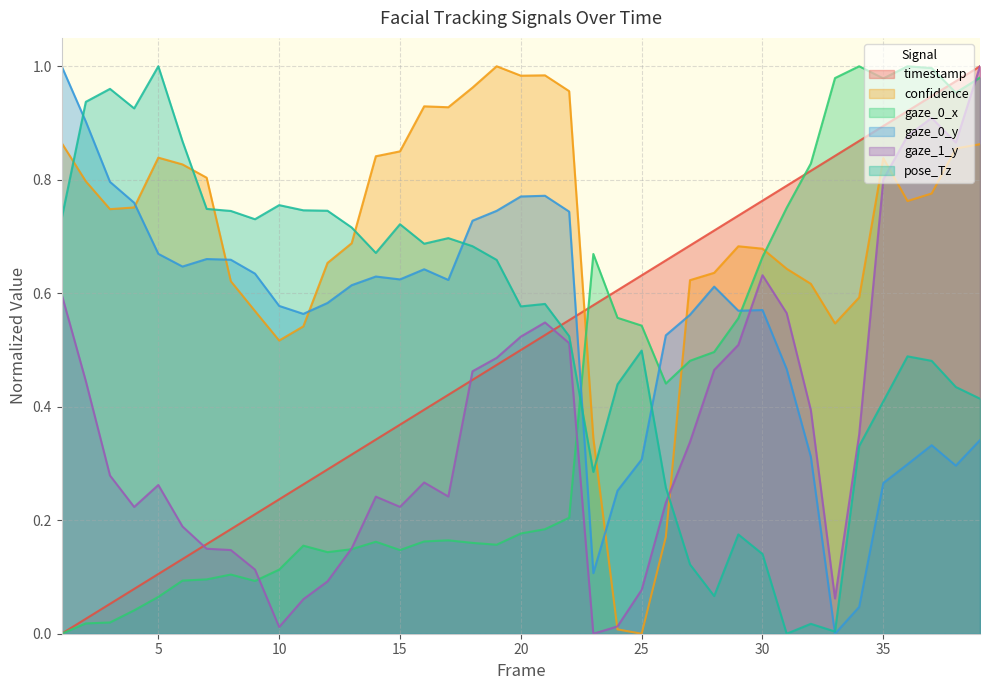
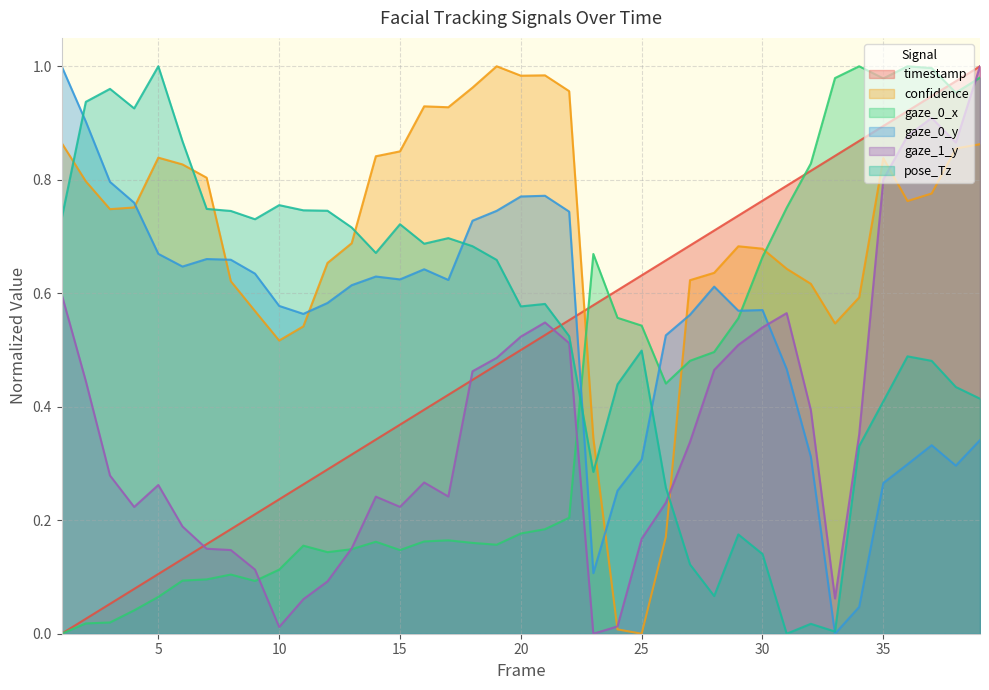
gaze_1_y, 25: 0.08 -> 0.17
gaze_1_y, 30: 0.63 -> 0.54
